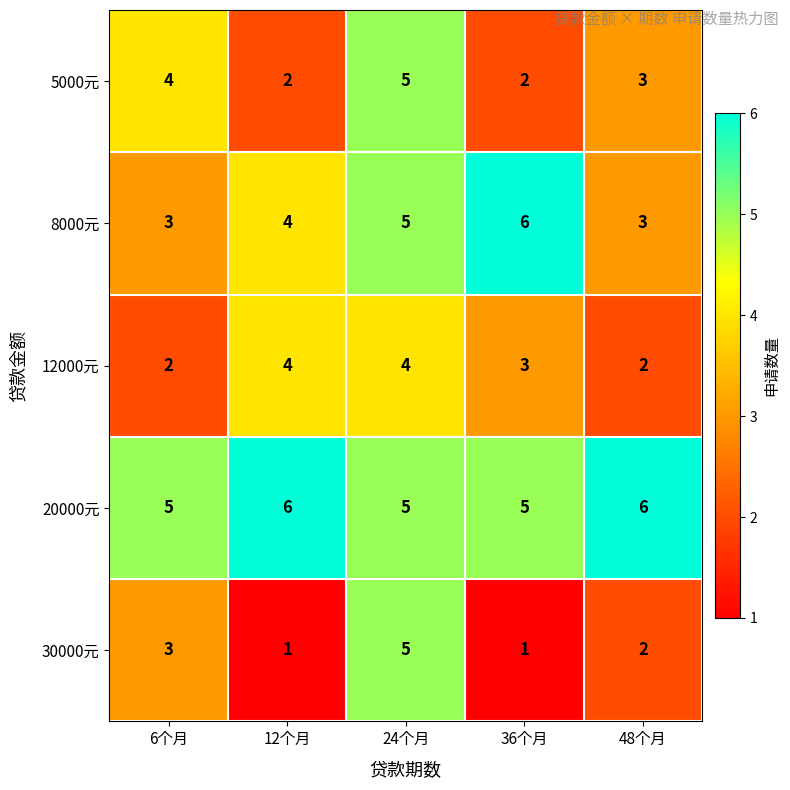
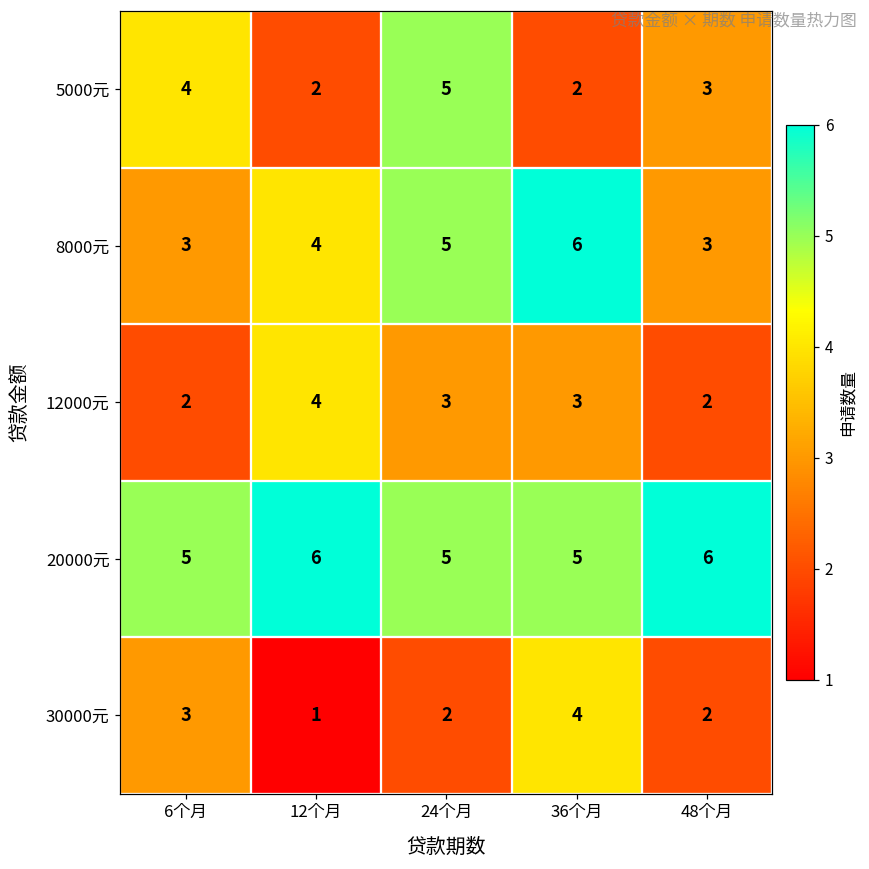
12000元, 24个月: 4 -> 3
30000元, 24个月: 5 -> 2
30000元, 36个月: 1 -> 4
